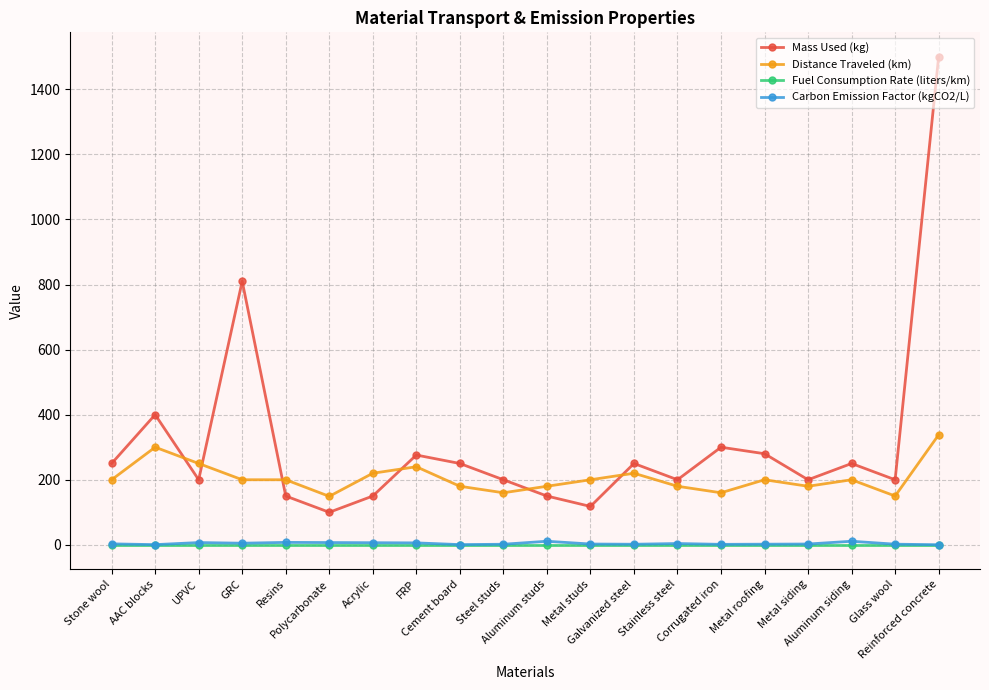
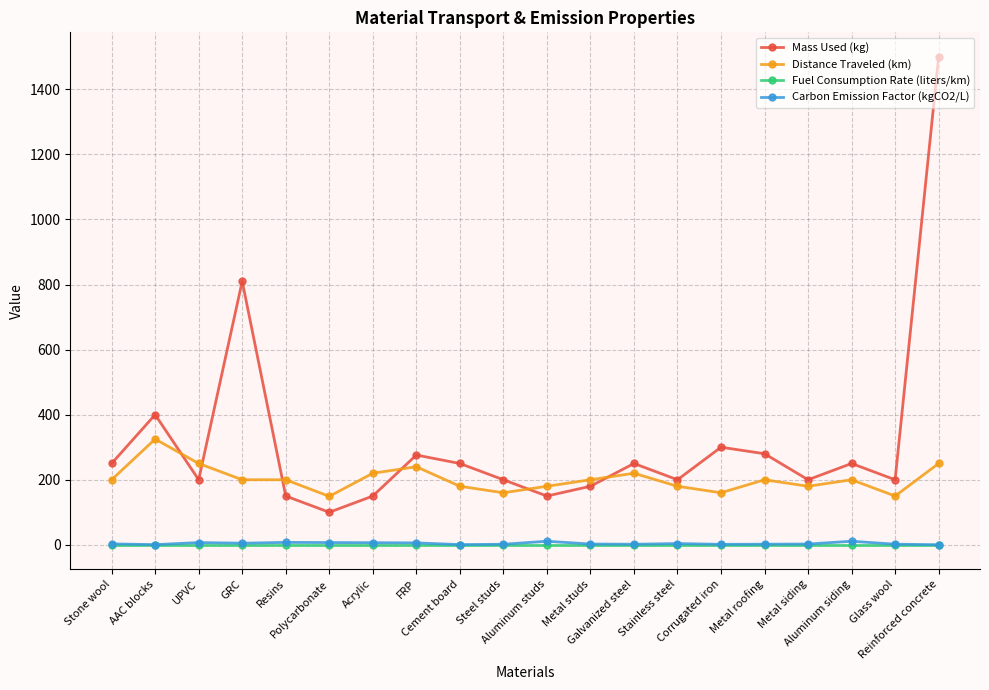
Distance Traveled (km), AAC blocks: 300 -> 330
Mass Used (kg), Metal studs: 120 -> 180
Distance Traveled (km), Reinforced concrete: 340 -> 250
